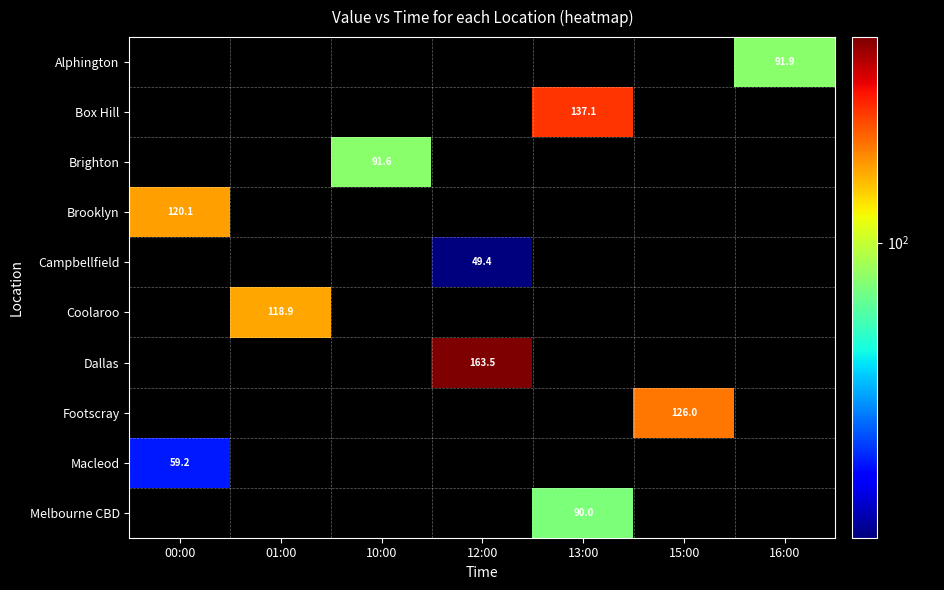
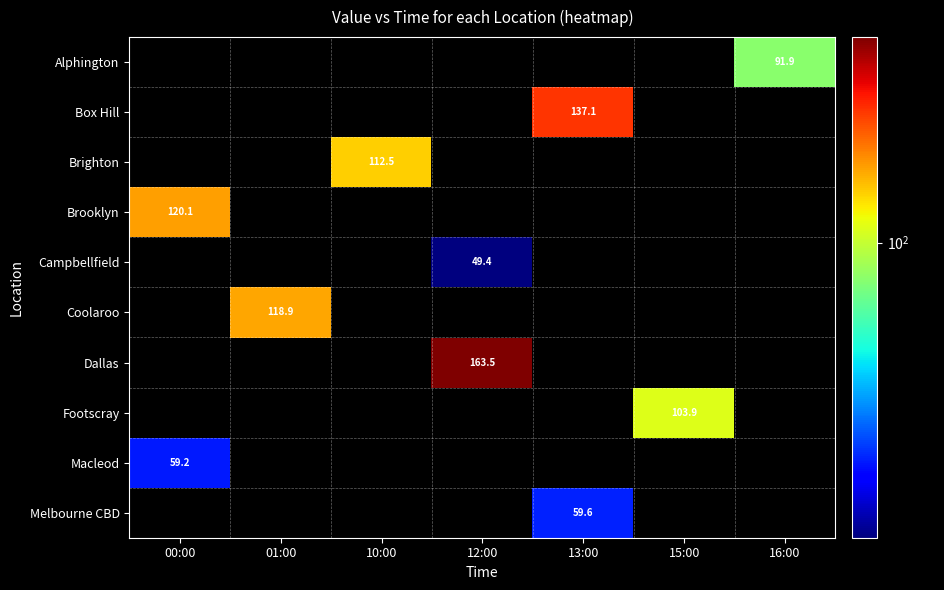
Brighton, 10:00: 91.6 -> 112.5
Footscray, 15:00: 126.0 -> 103.9
Melbourne CBD, 13:00: 90.0 -> 59.6
